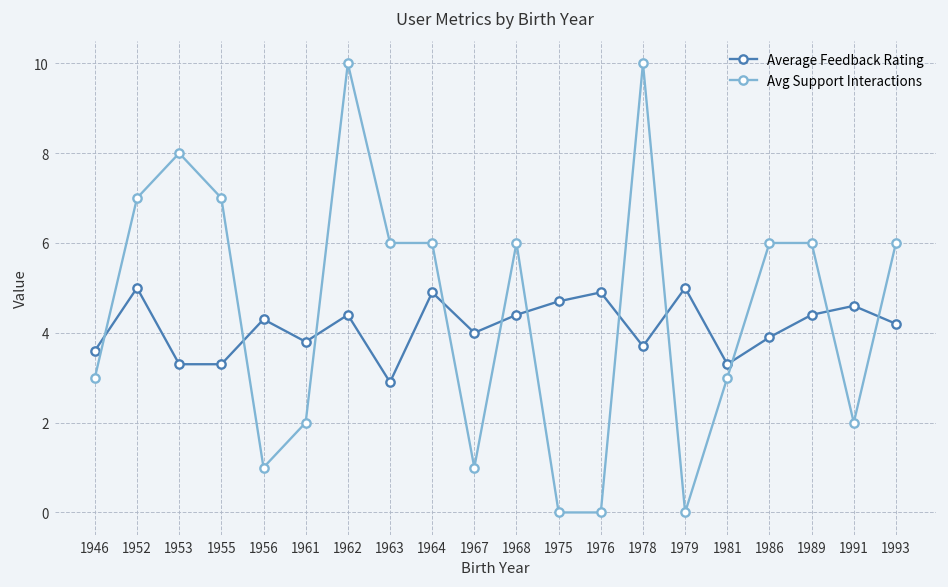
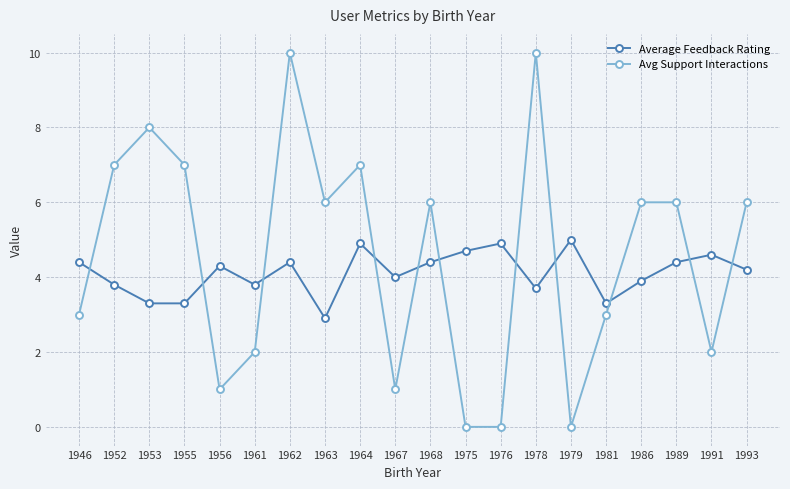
Average Feedback Rating, 1946: 3.6 -> 4.4
Average Feedback Rating, 1952: 5.0 -> 3.8
Avg Support Interactions, 1964: 6 -> 7
